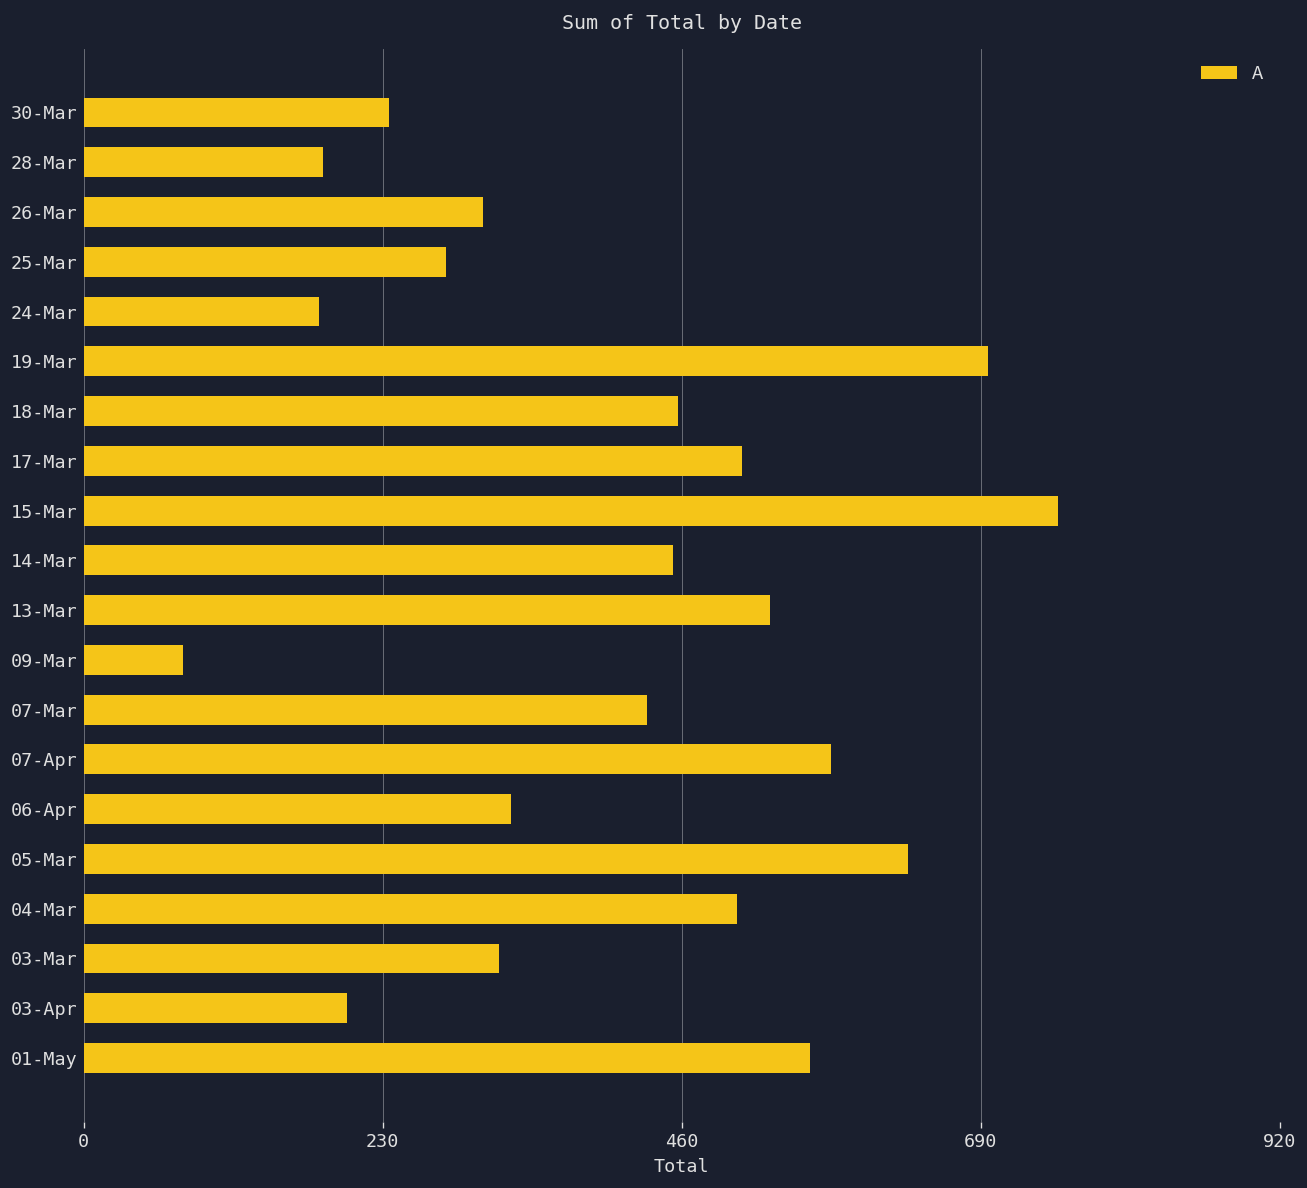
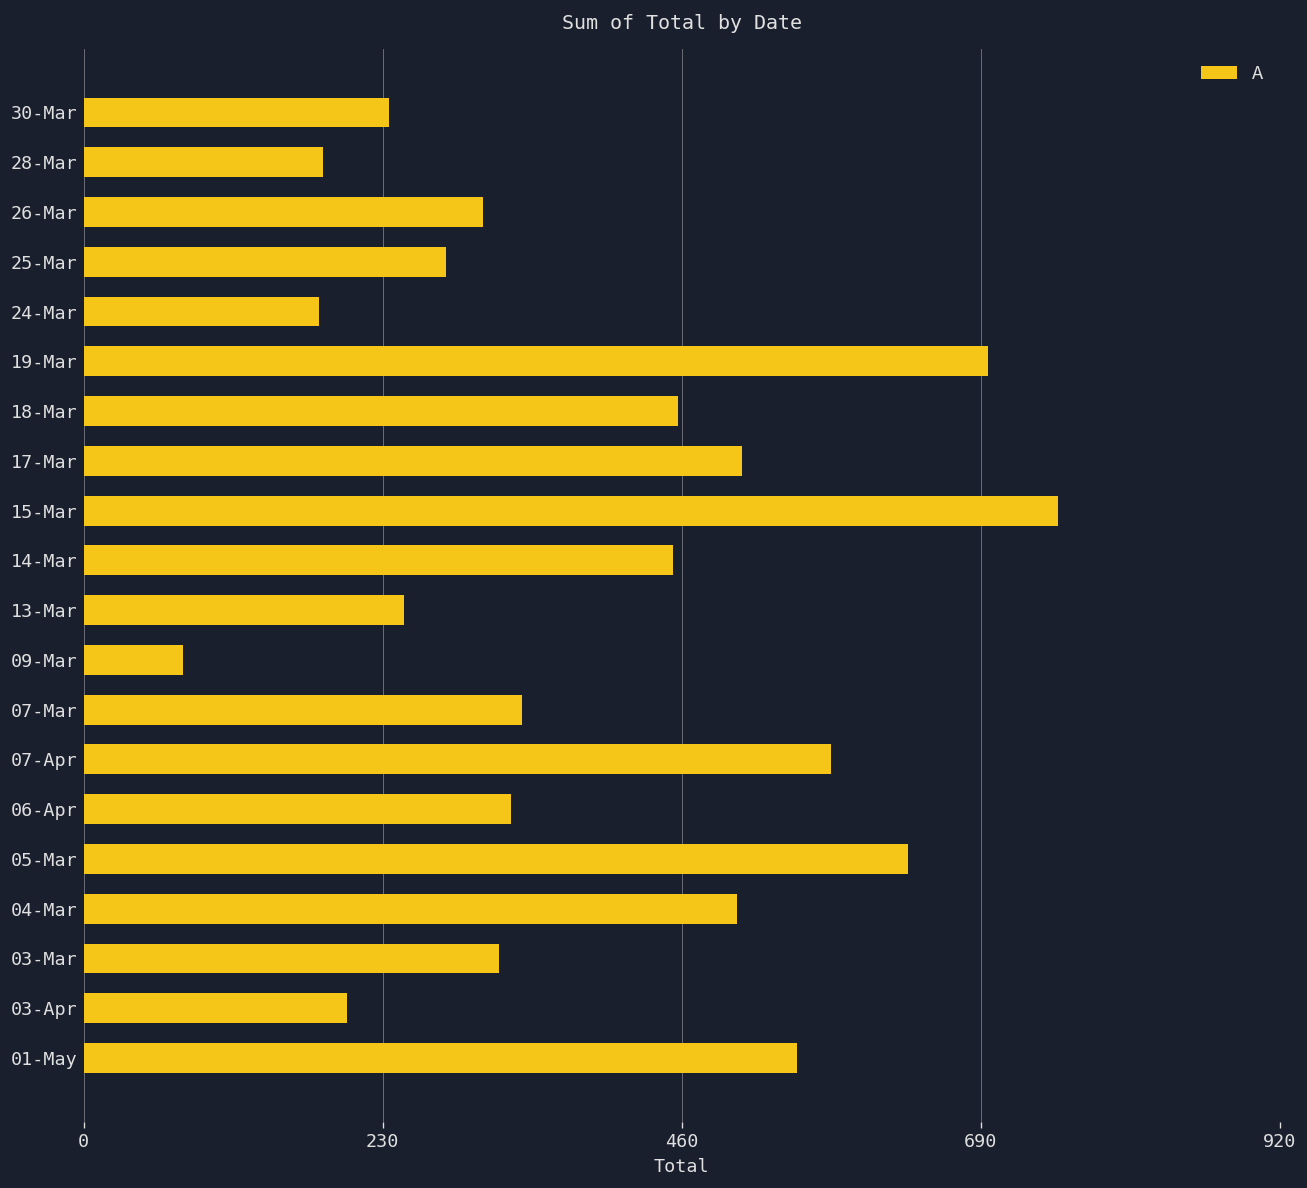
13-Mar: 528 -> 246
07-Mar: 434 -> 337
01-May: 559 -> 549
